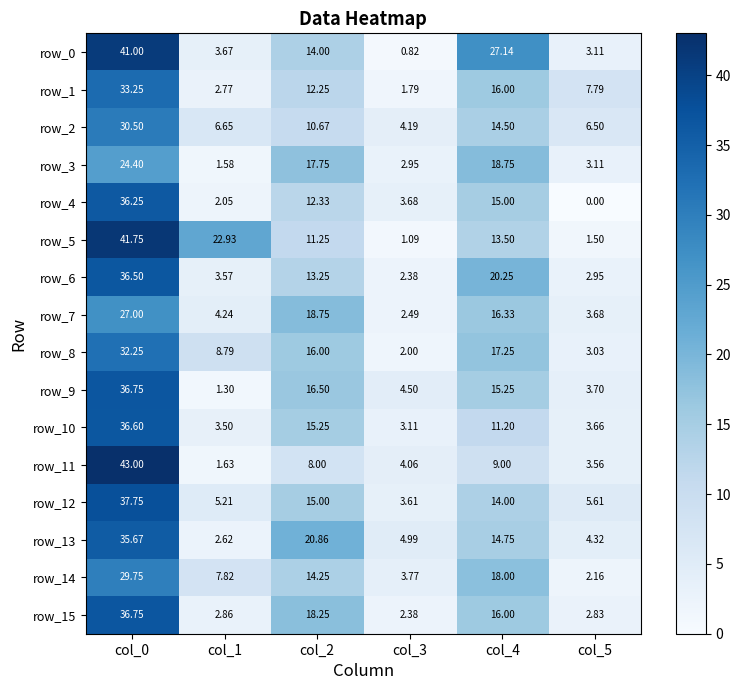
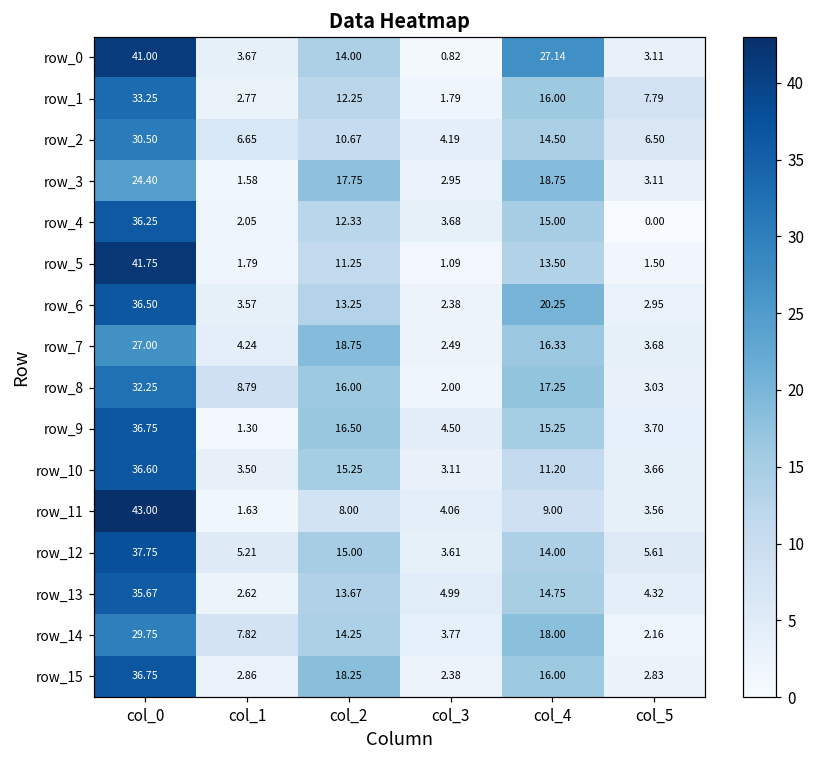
row_5, col_1: 22.93 -> 1.79
row_13, col_2: 20.86 -> 13.67
